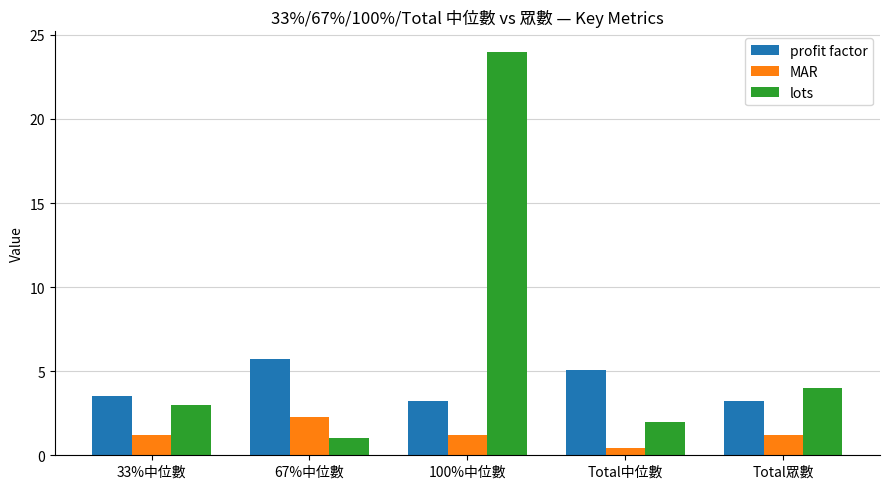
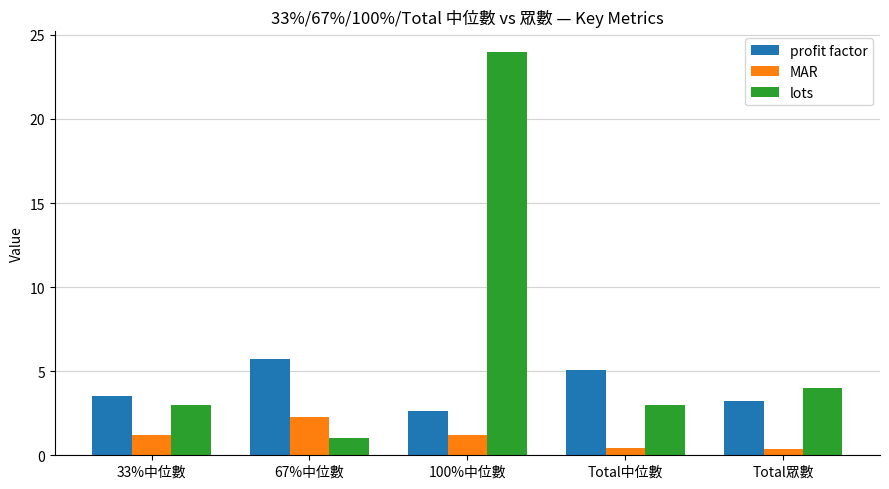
profit factor, 100%中位數: 3.2 -> 2.7
lots, Total中位數: 2 -> 3
MAR, Total眾數: 1.2 -> 0.3
